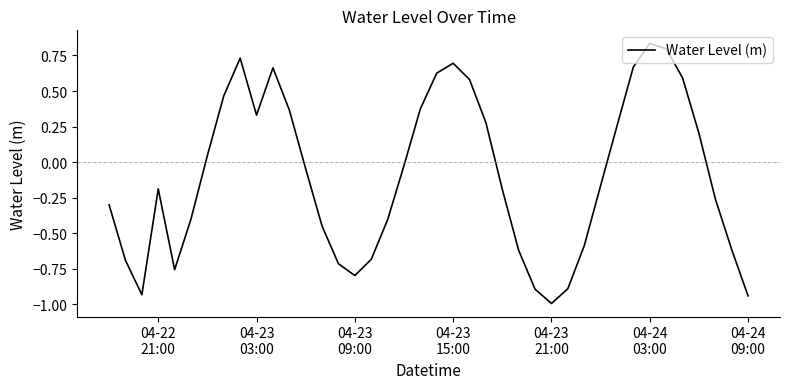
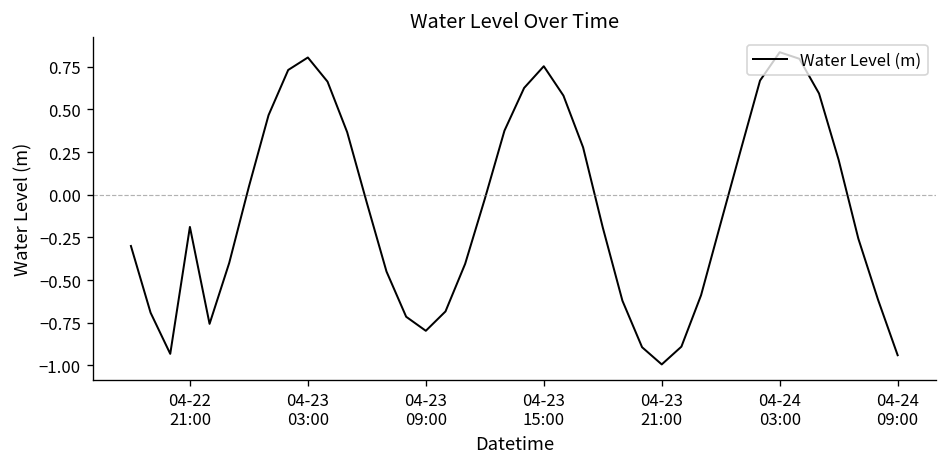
04-23 03:00: 0.33 -> 0.80
04-23 15:00: 0.70 -> 0.75
